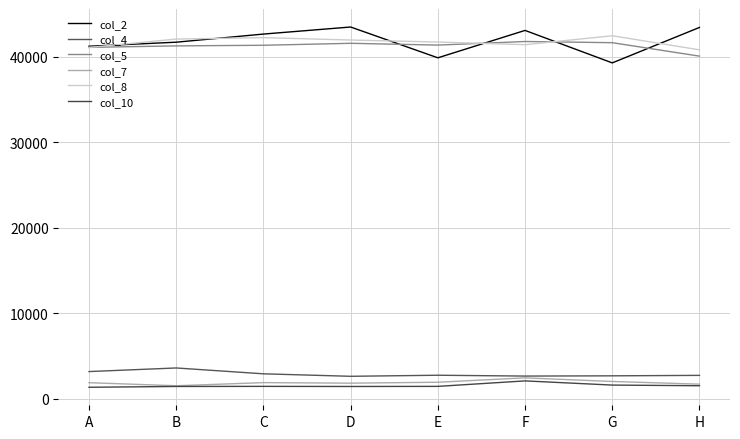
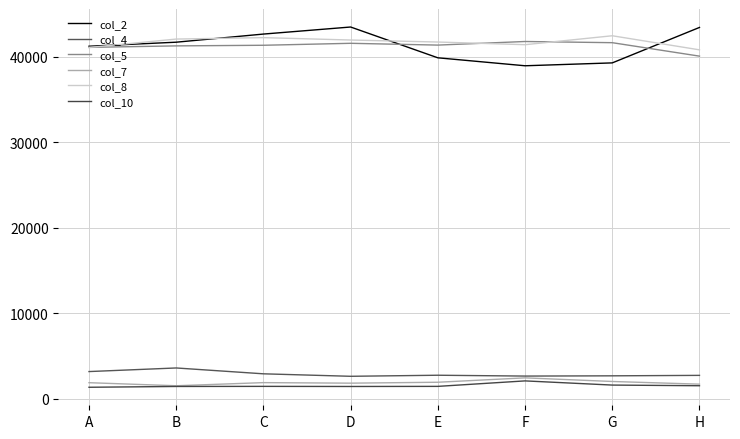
col_2, F: 43000 -> 39000
